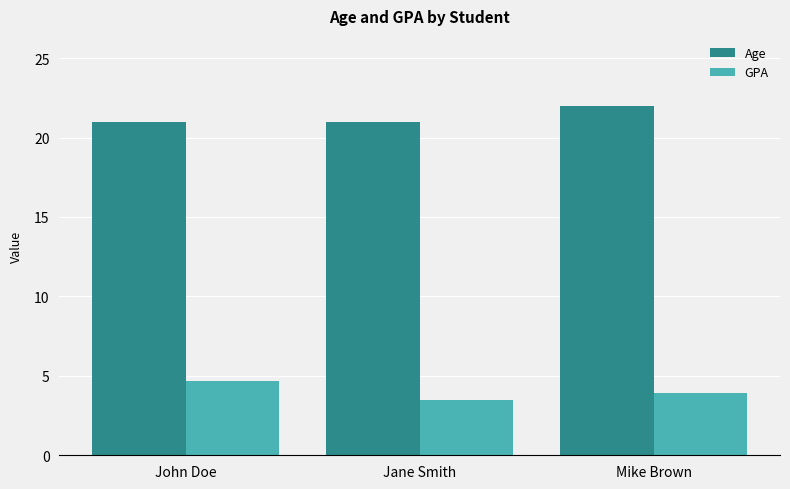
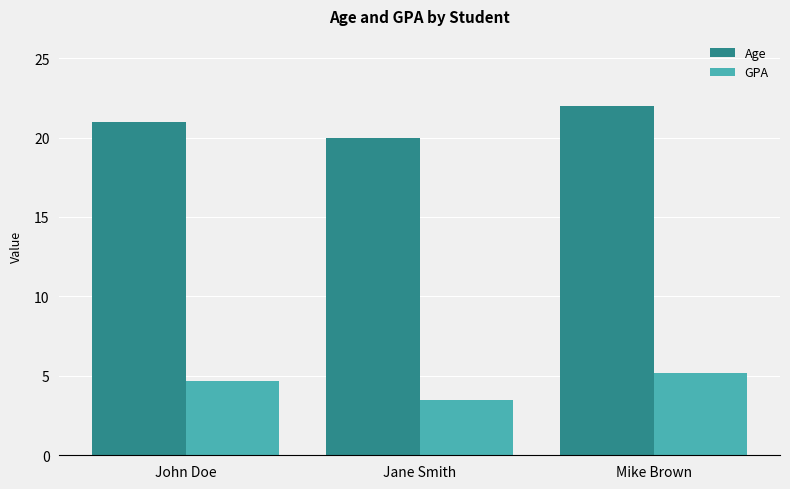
Age, Jane Smith: 21 -> 20
GPA, Mike Brown: 3.9 -> 5.2
